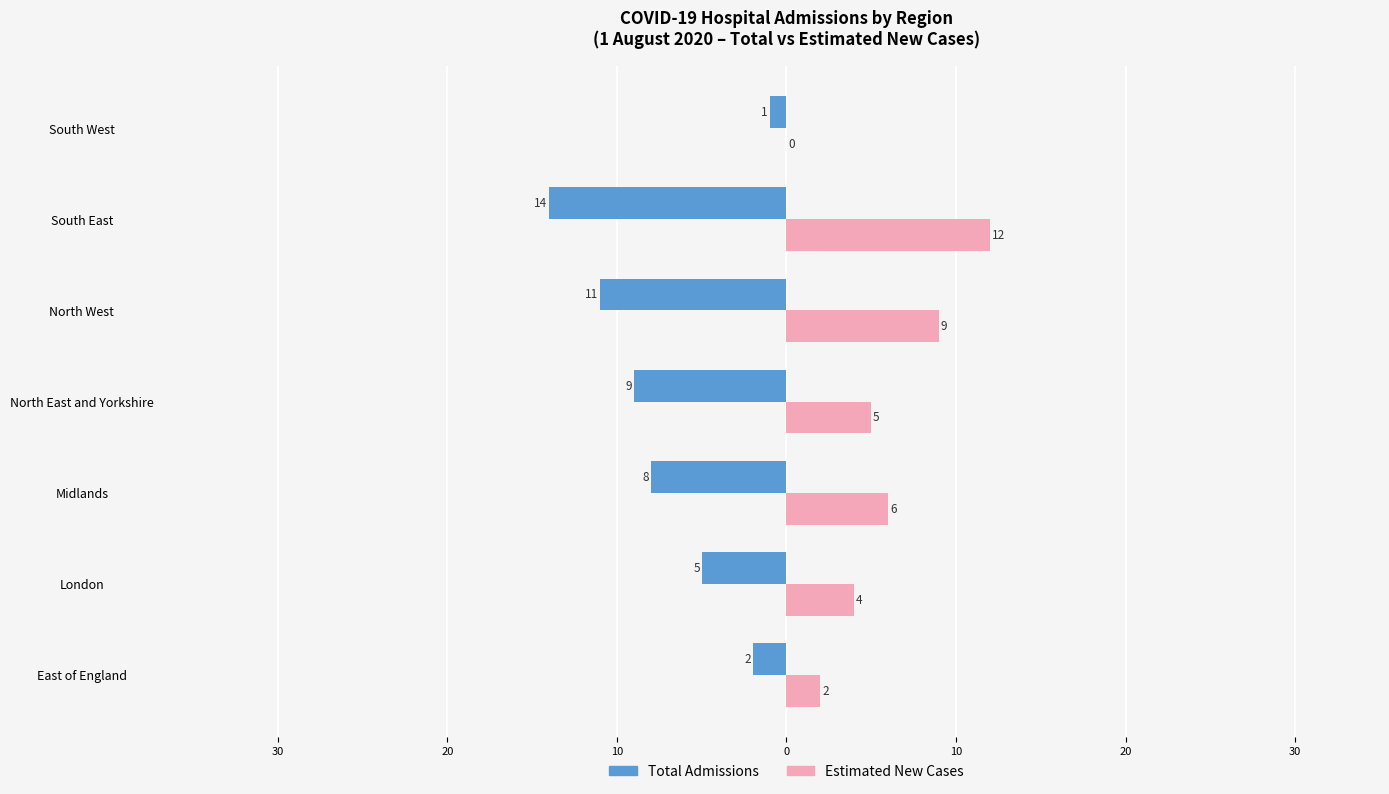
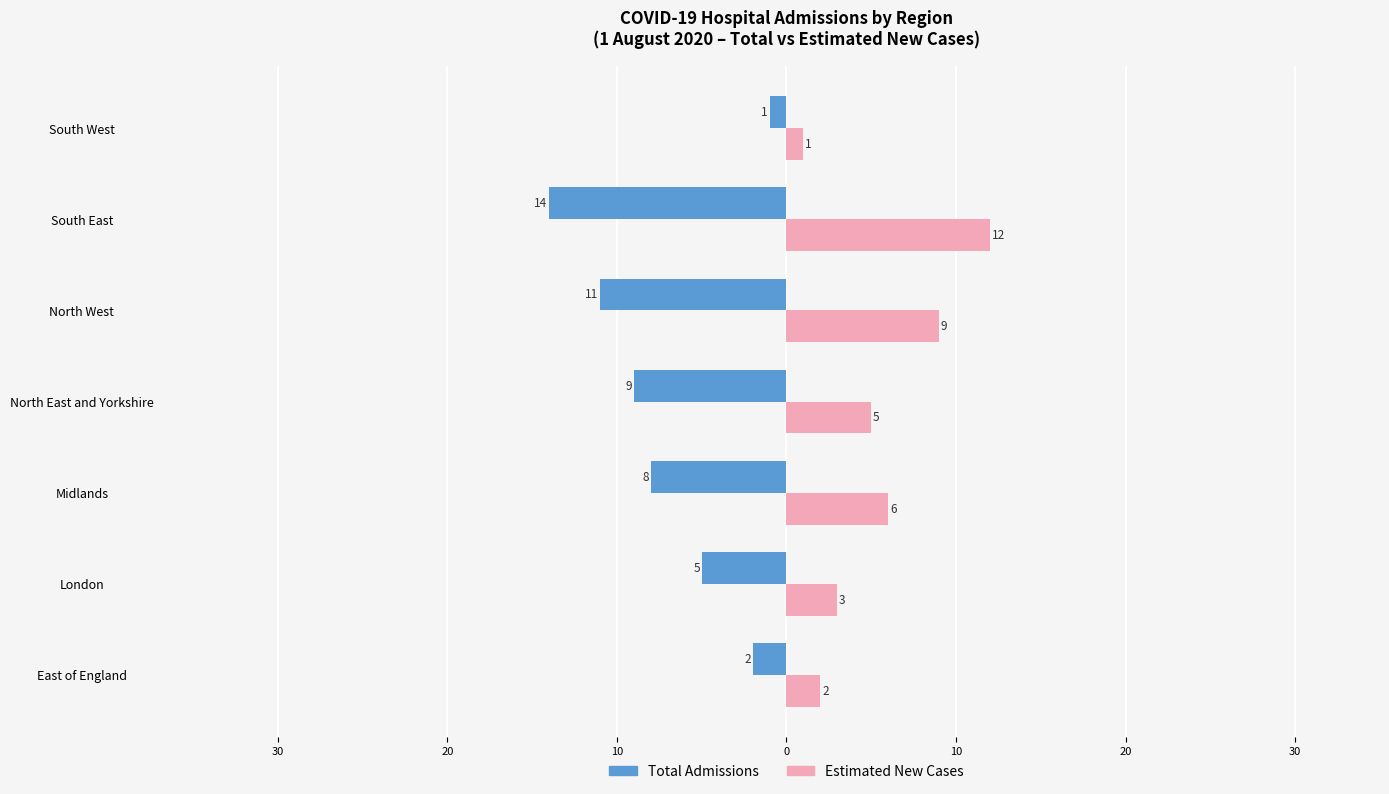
Estimated New Cases, South West: 0 -> 1
Estimated New Cases, London: 4 -> 3
